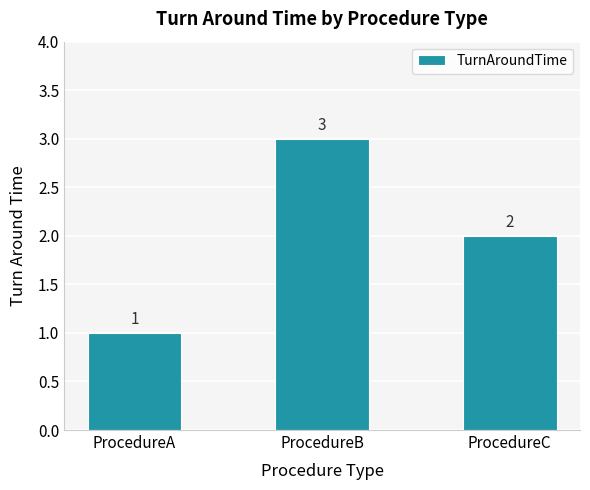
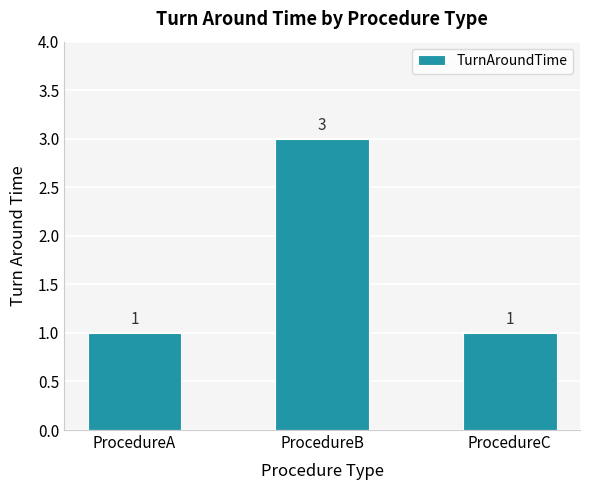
ProcedureC: 2 -> 1
